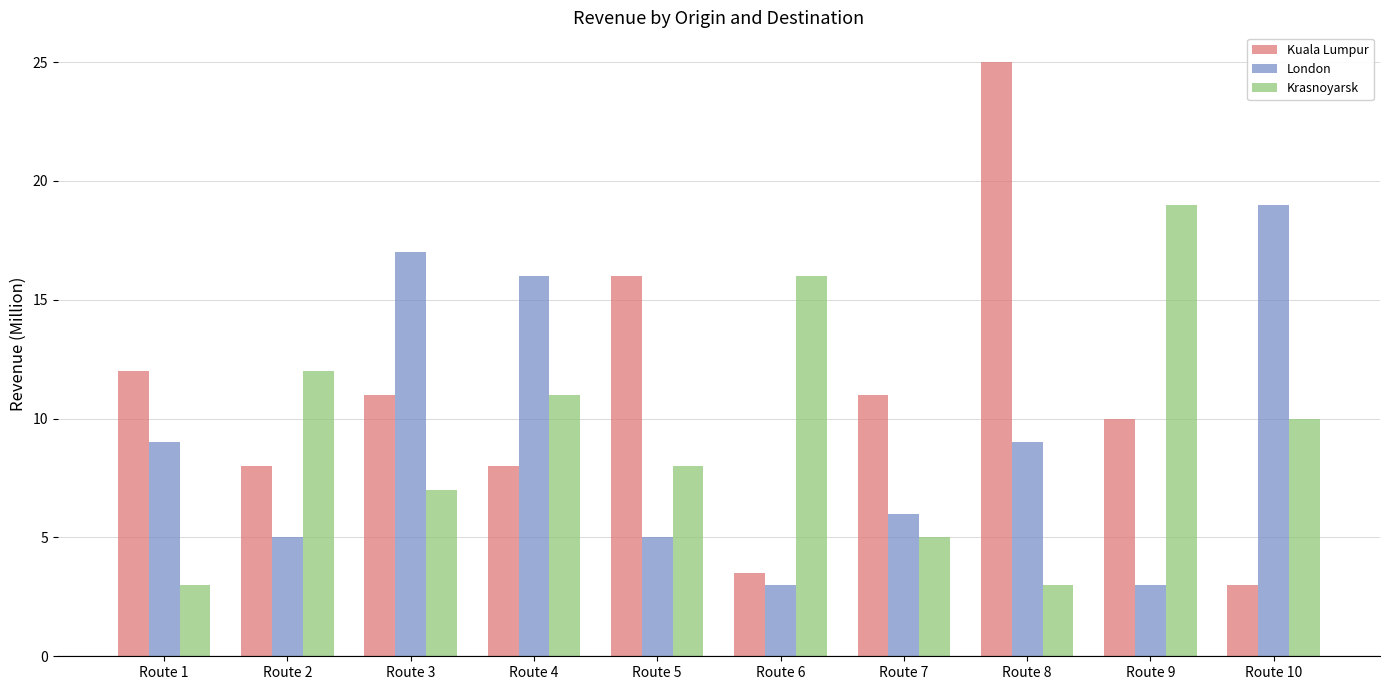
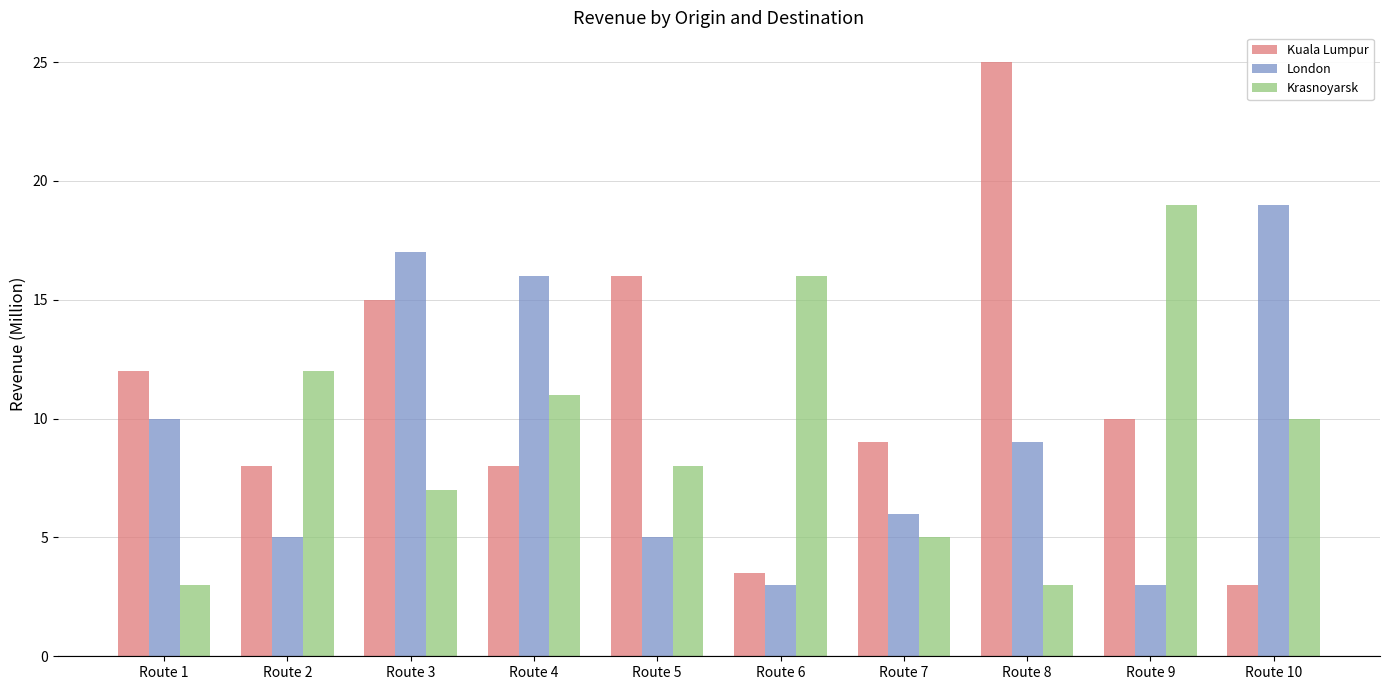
London, Route 1: 9 -> 10
Kuala Lumpur, Route 3: 11 -> 15
Kuala Lumpur, Route 7: 11 -> 9
